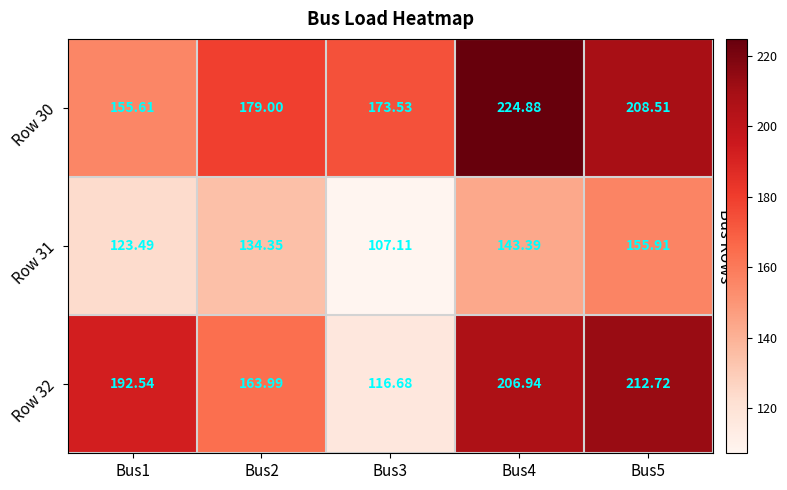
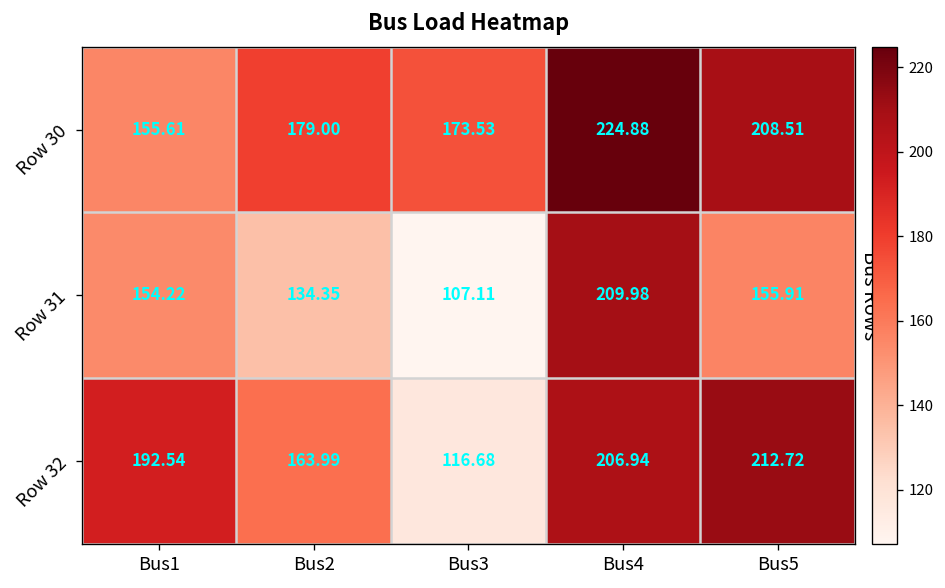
Row 31, Bus1: 123.49 -> 154.22
Row 31, Bus4: 143.39 -> 209.98
